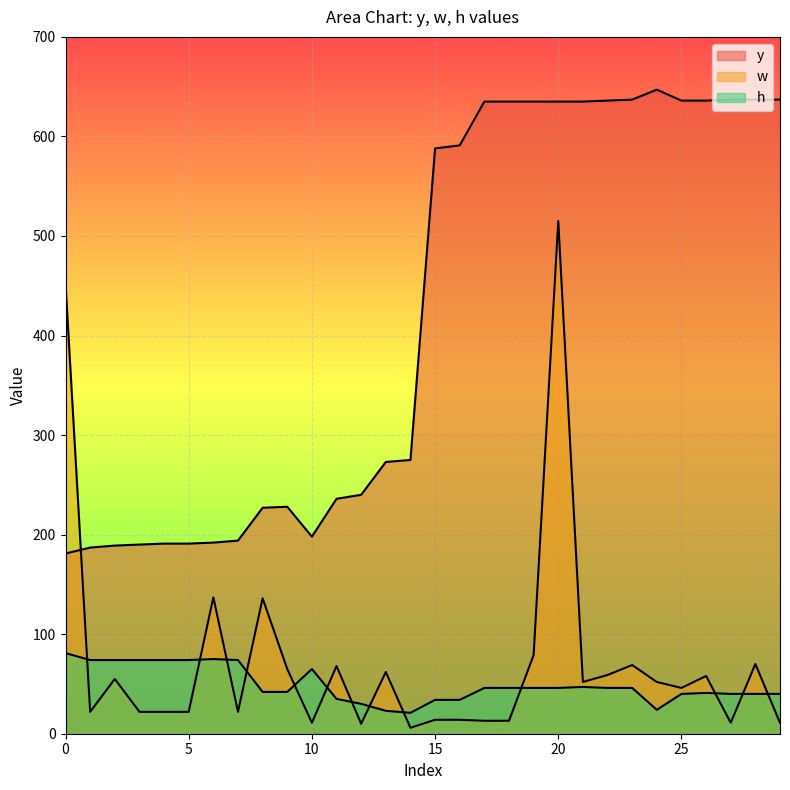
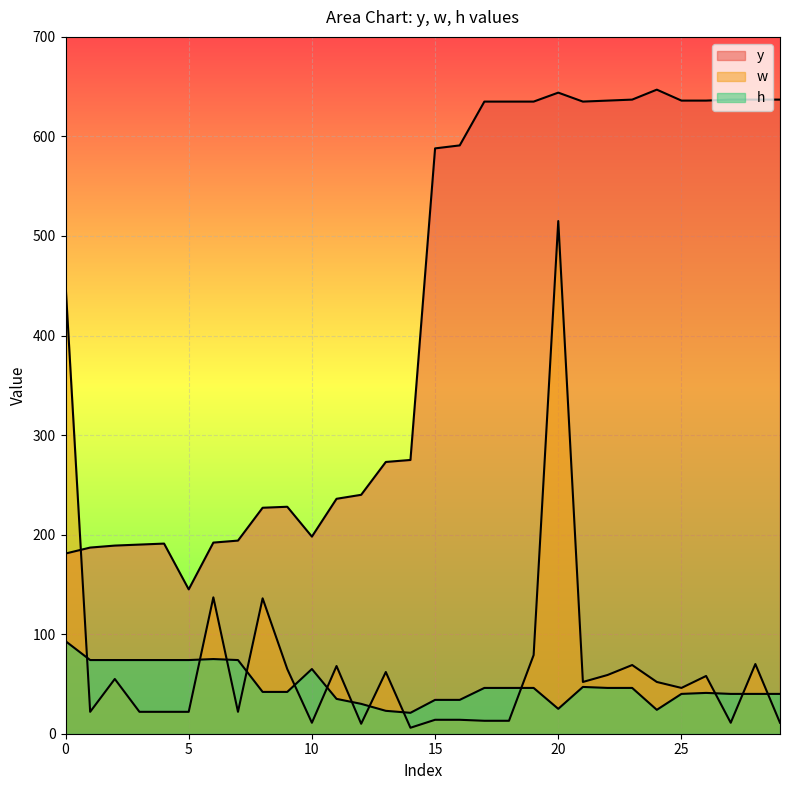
h, 0: 80 -> 90
y, 5: 190 -> 150
y, 20: 635 -> 644
h, 20: 50 -> 30
